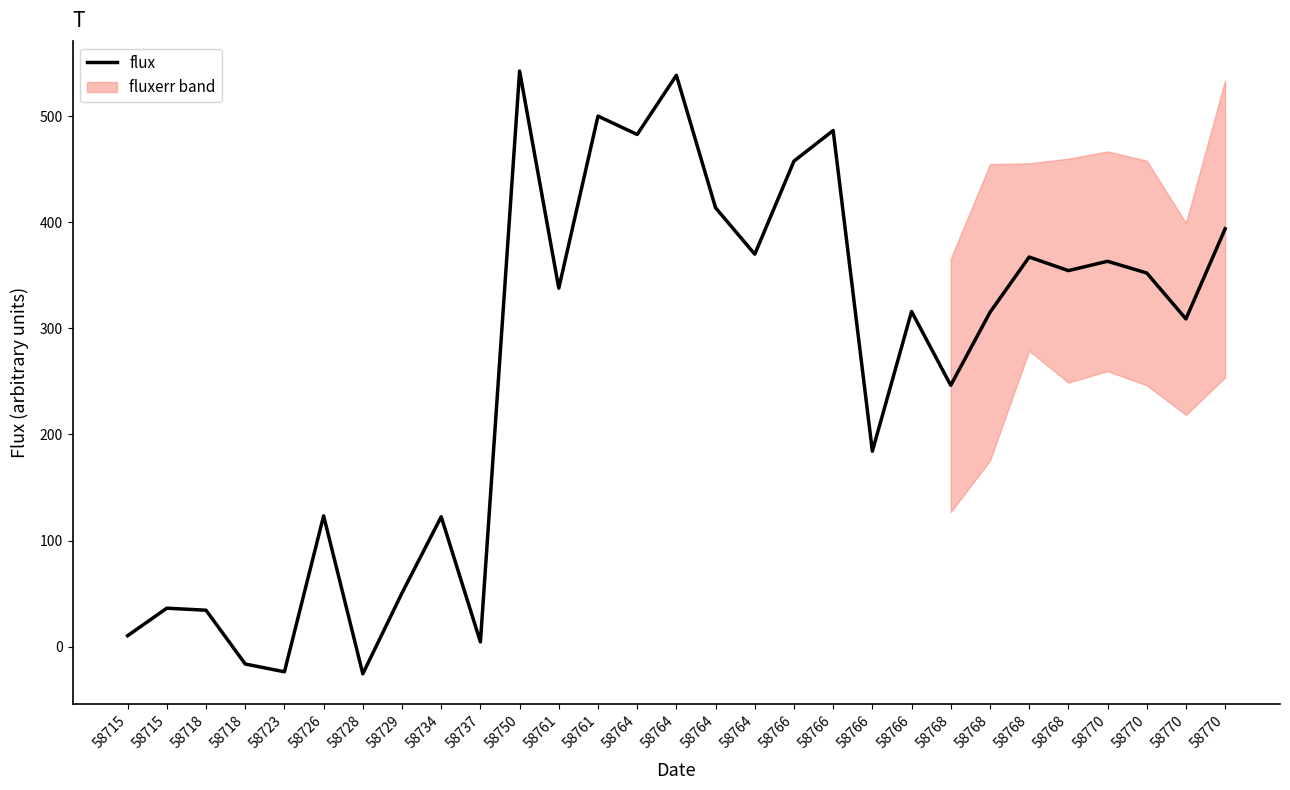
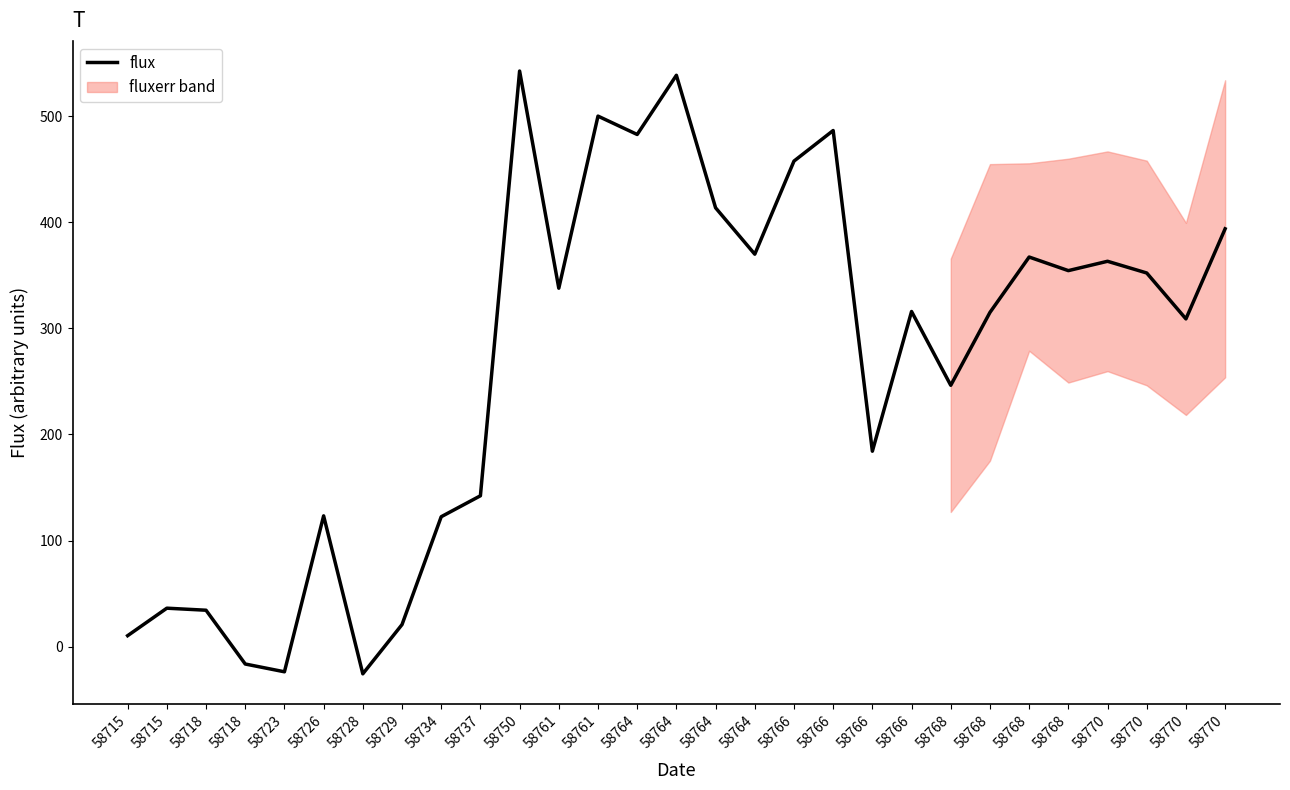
flux, 58729: 51 -> 21
flux, 58737: 4 -> 142
